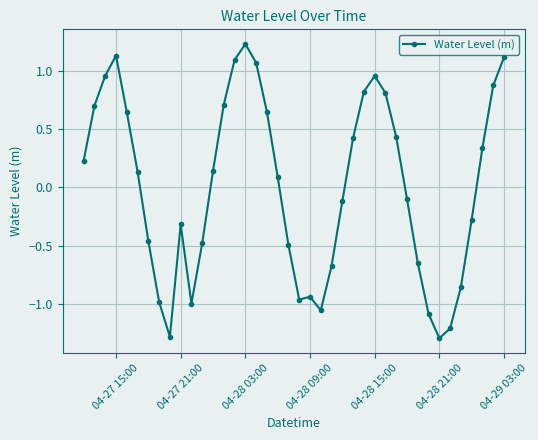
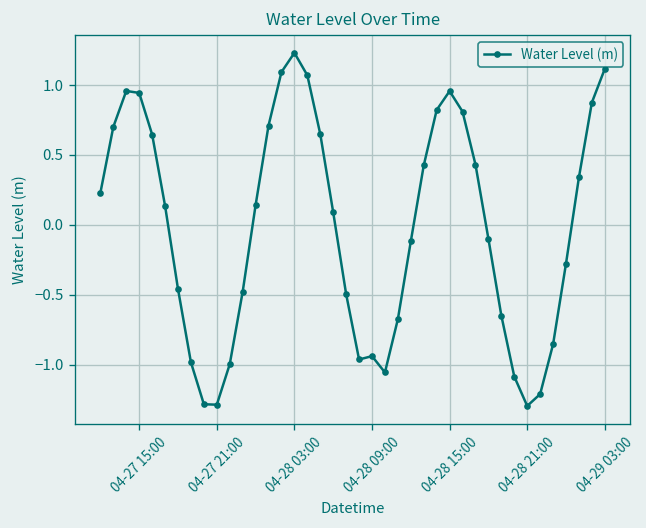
04-27 15:00: 1.13 -> 0.94
04-27 21:00: -0.32 -> -1.29
